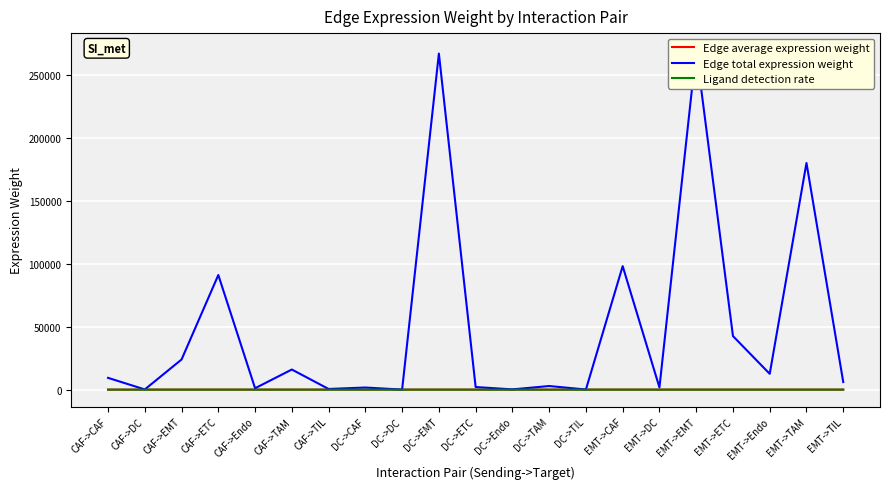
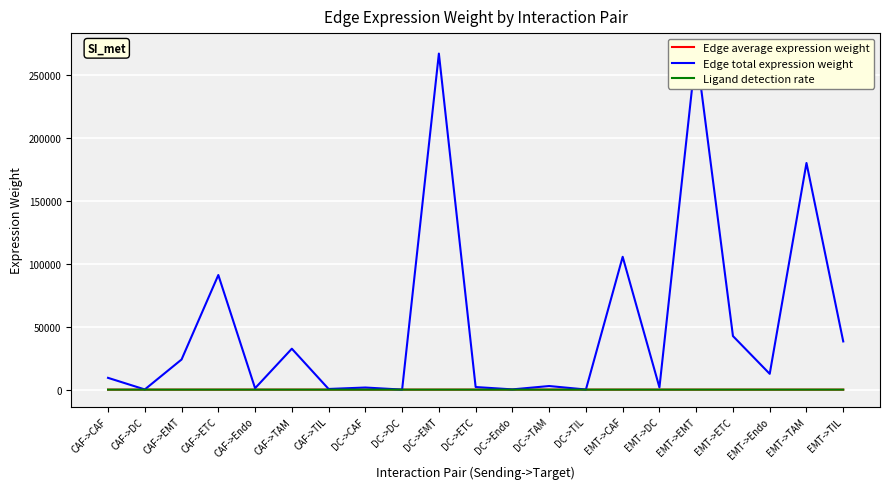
Edge total expression weight, CAF->TAM: 16000 -> 32000
Edge total expression weight, EMT->CAF: 98000 -> 105000
Edge total expression weight, EMT->TIL: 6000 -> 38000
